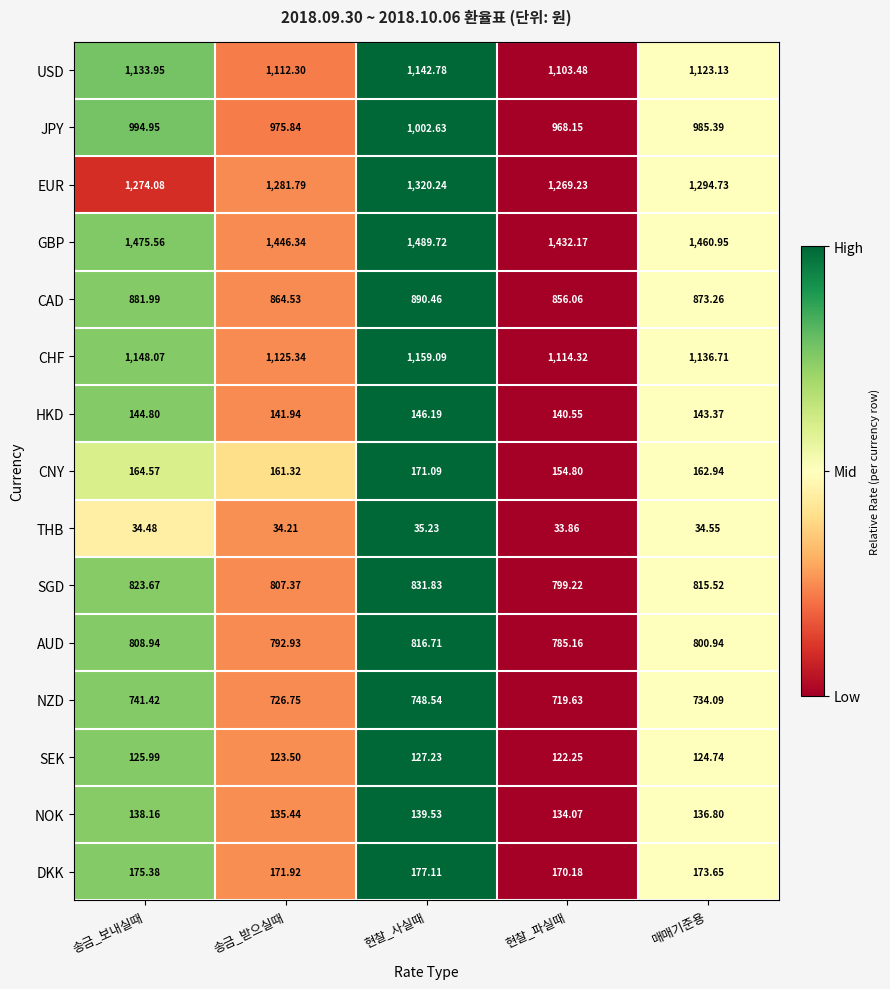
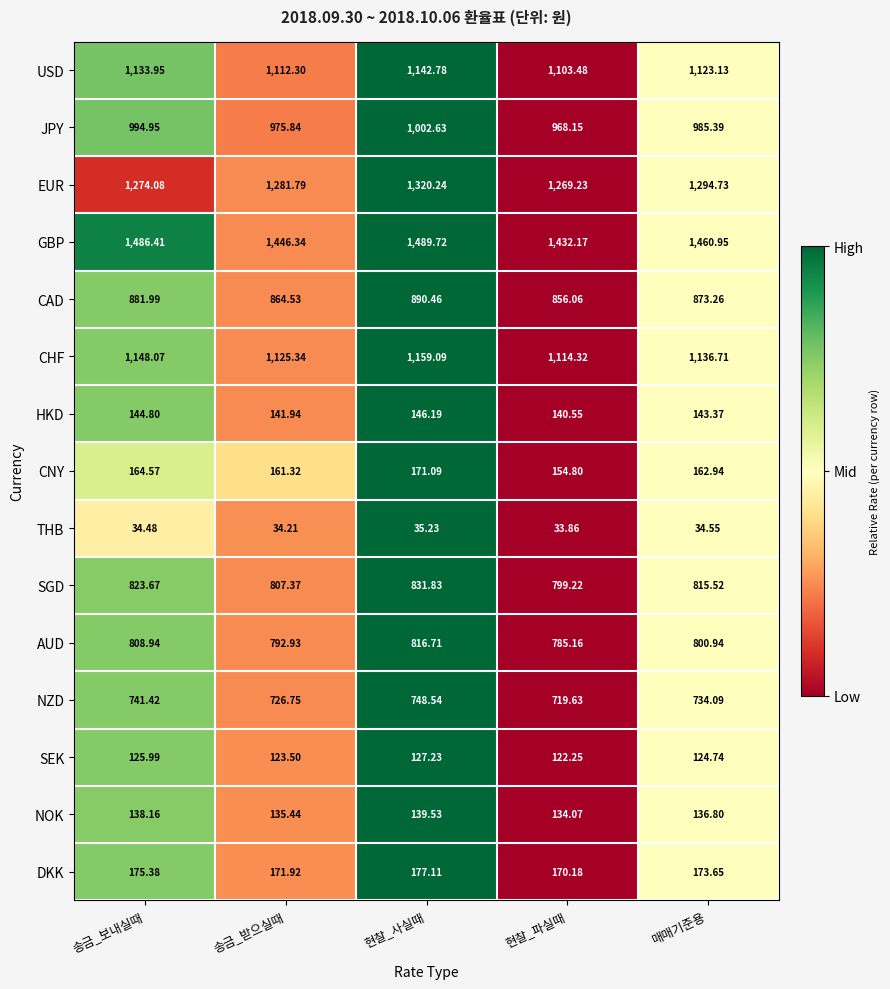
GBP, 송금_보내실때: 1,475.56 -> 1,486.41
